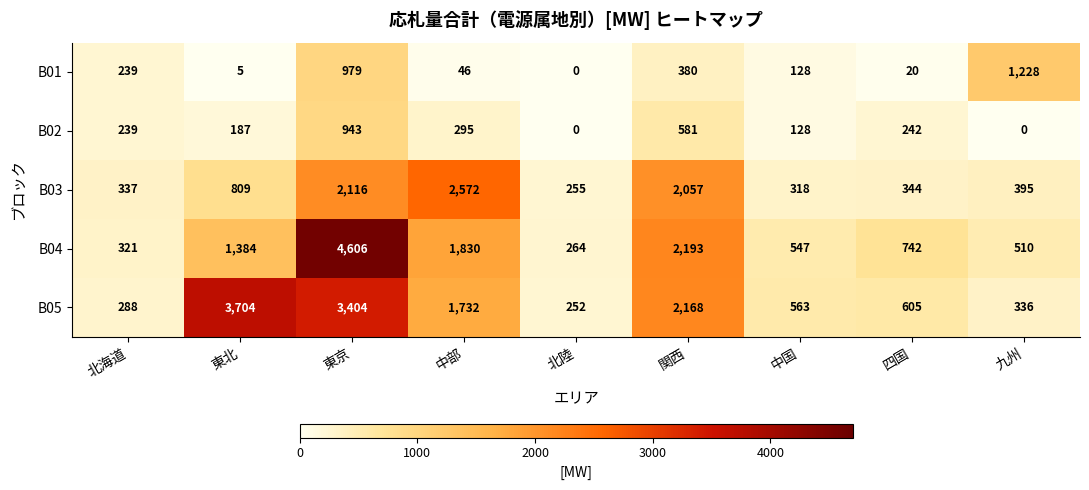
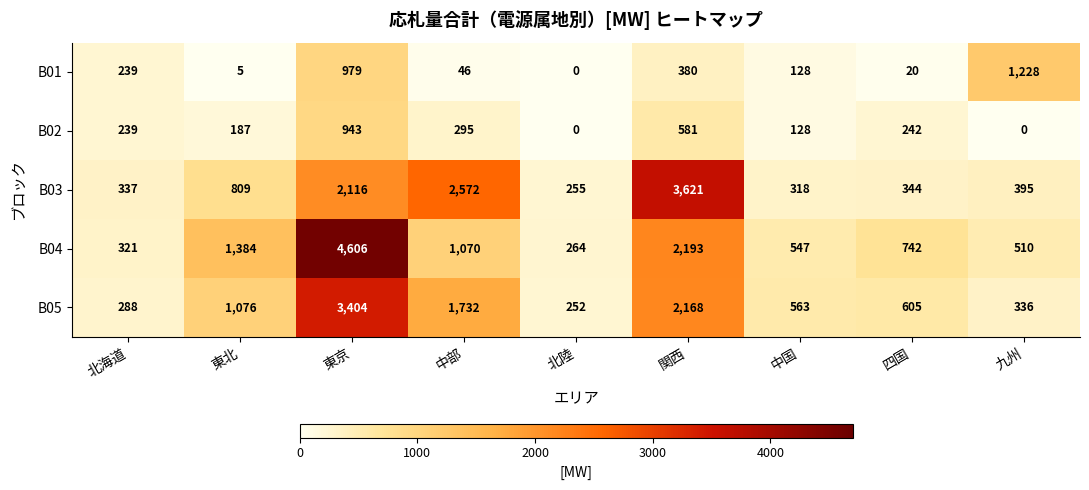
B03, 関西: 2,057 -> 3,621
B04, 中部: 1,830 -> 1,070
B05, 東北: 3,704 -> 1,076
